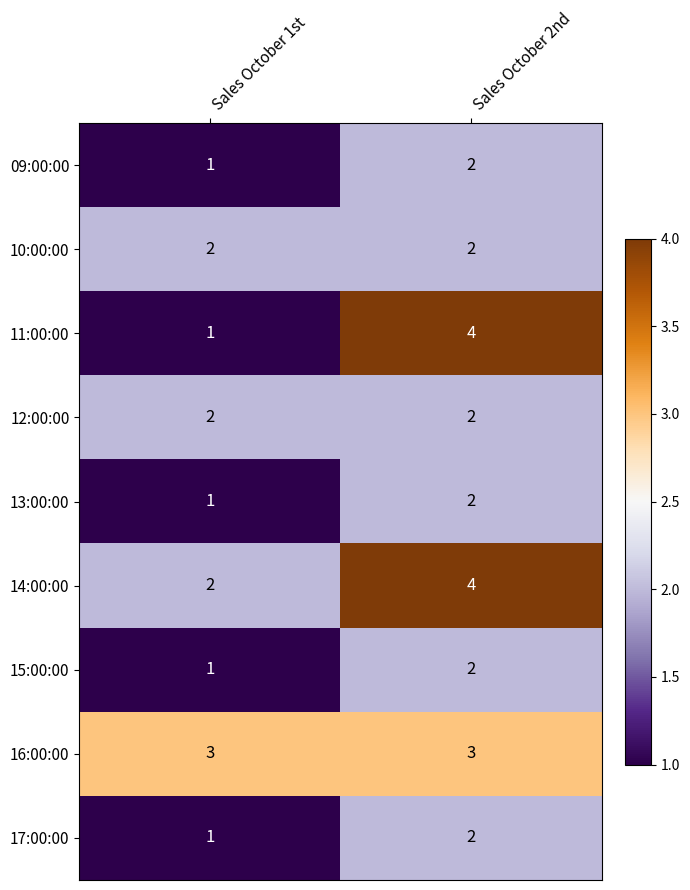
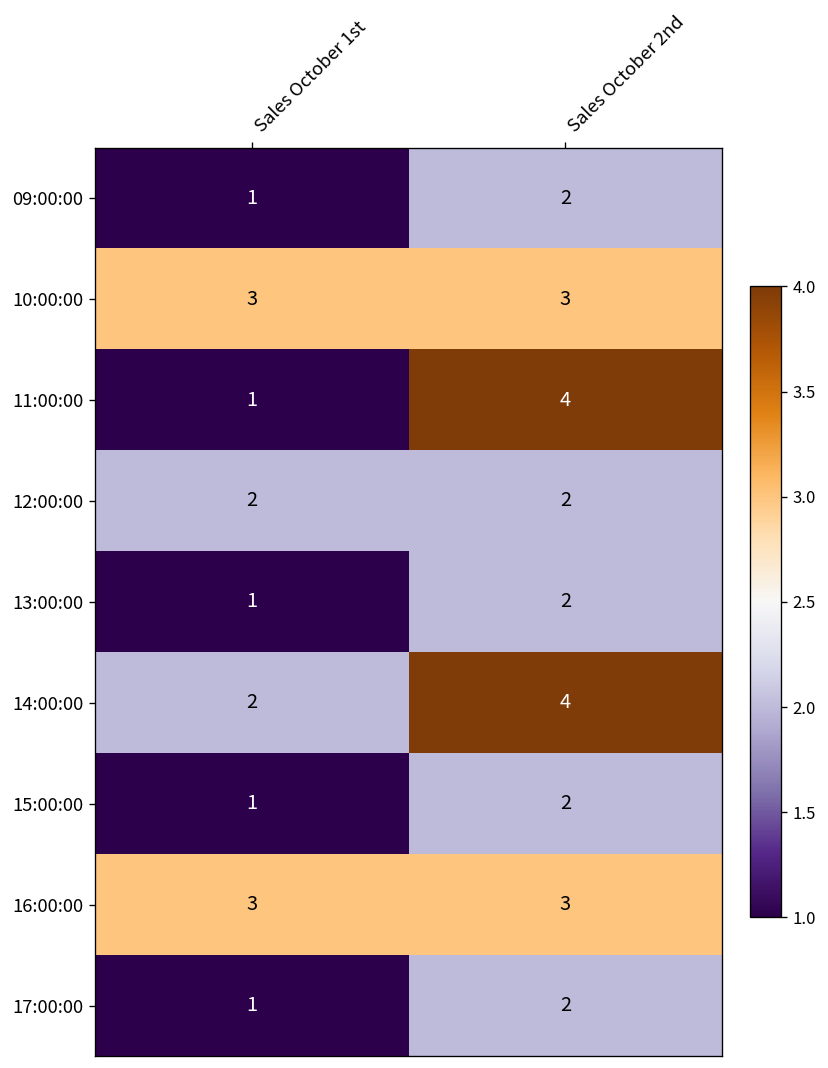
10:00:00, Sales October 1st: 2 -> 3
10:00:00, Sales October 2nd: 2 -> 3
